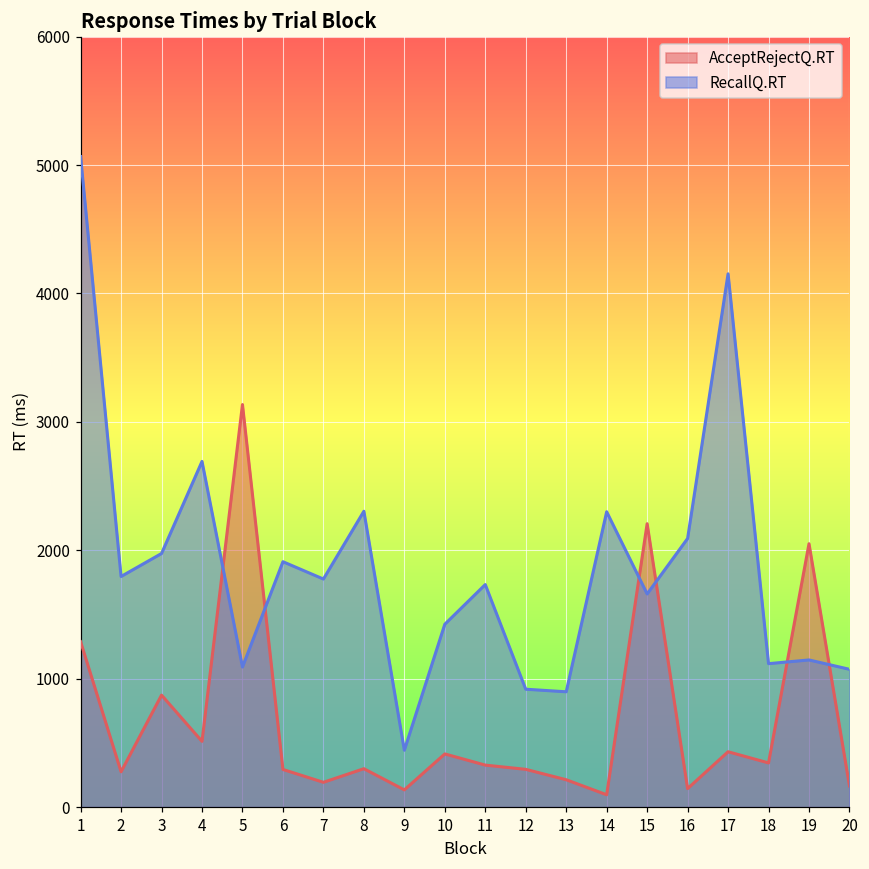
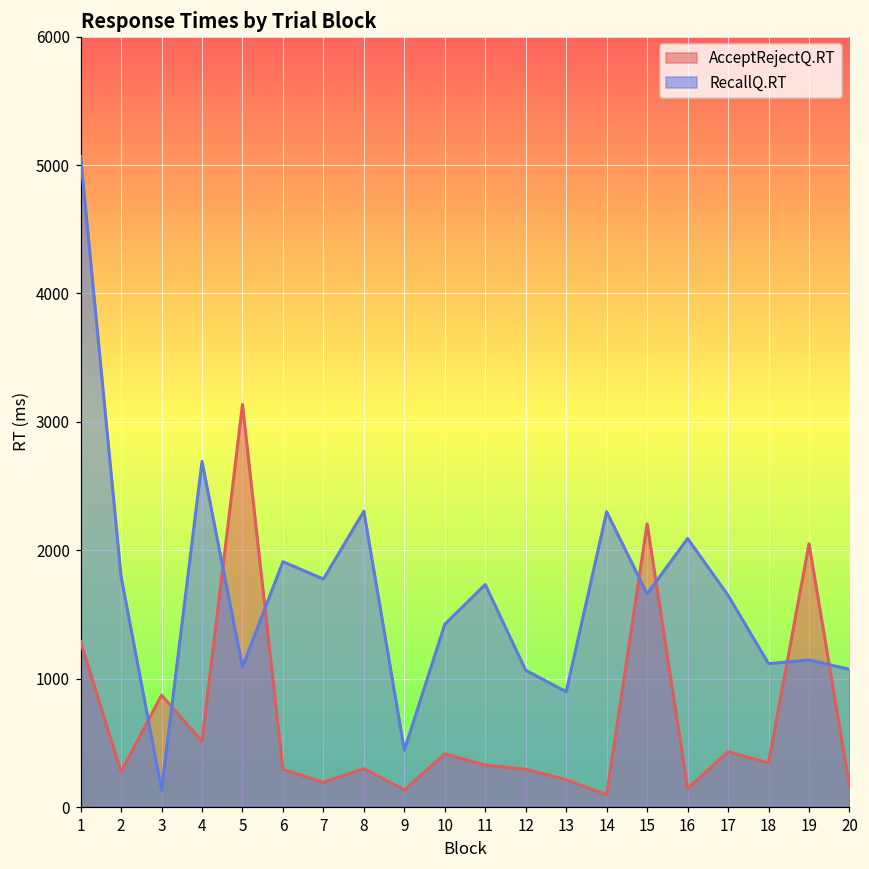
RecallQ.RT, 3: 1980 -> 130
RecallQ.RT, 12: 920 -> 1070
RecallQ.RT, 17: 4150 -> 1650
